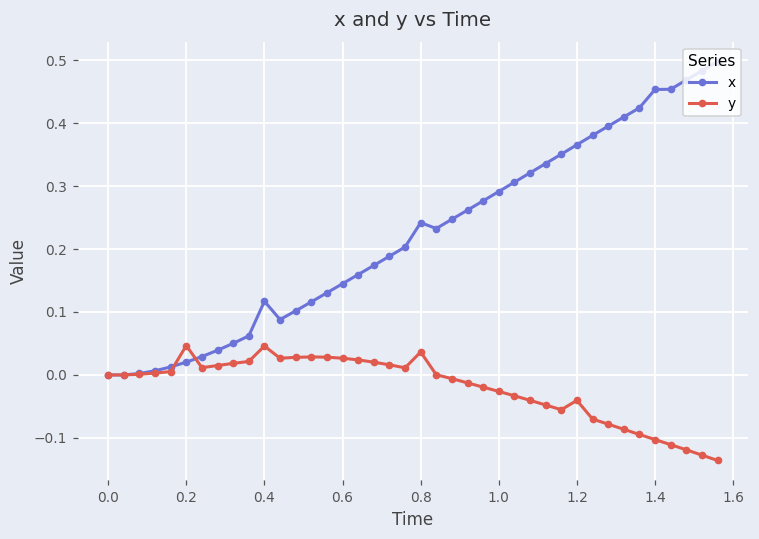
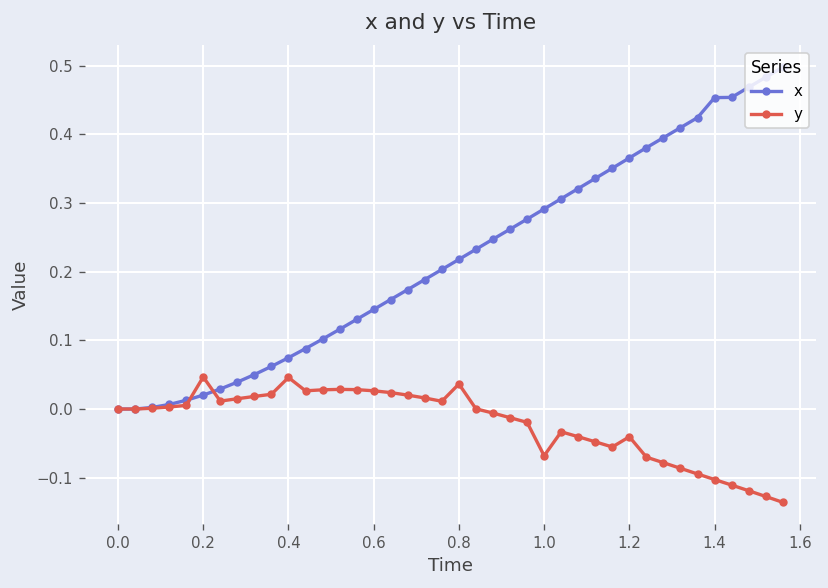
x, 0.4: 0.12 -> 0.07
x, 0.8: 0.24 -> 0.22
y, 1.0: -0.03 -> -0.07
